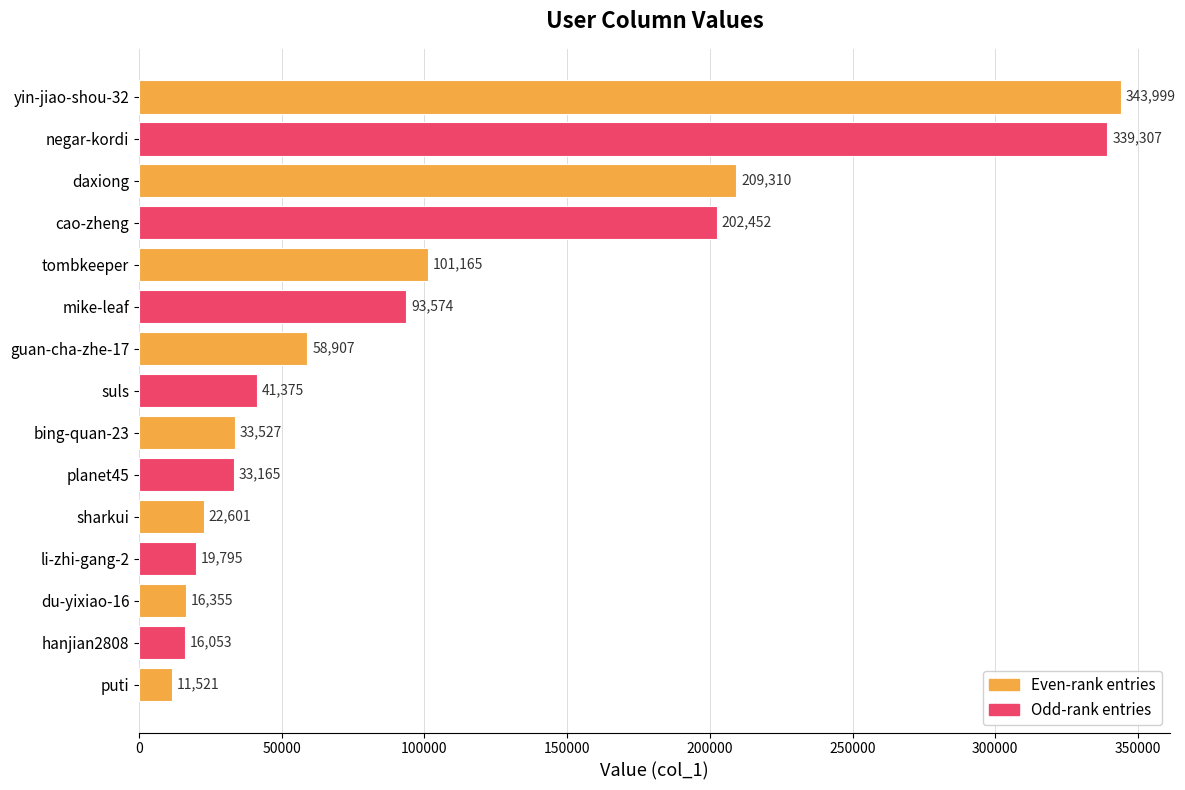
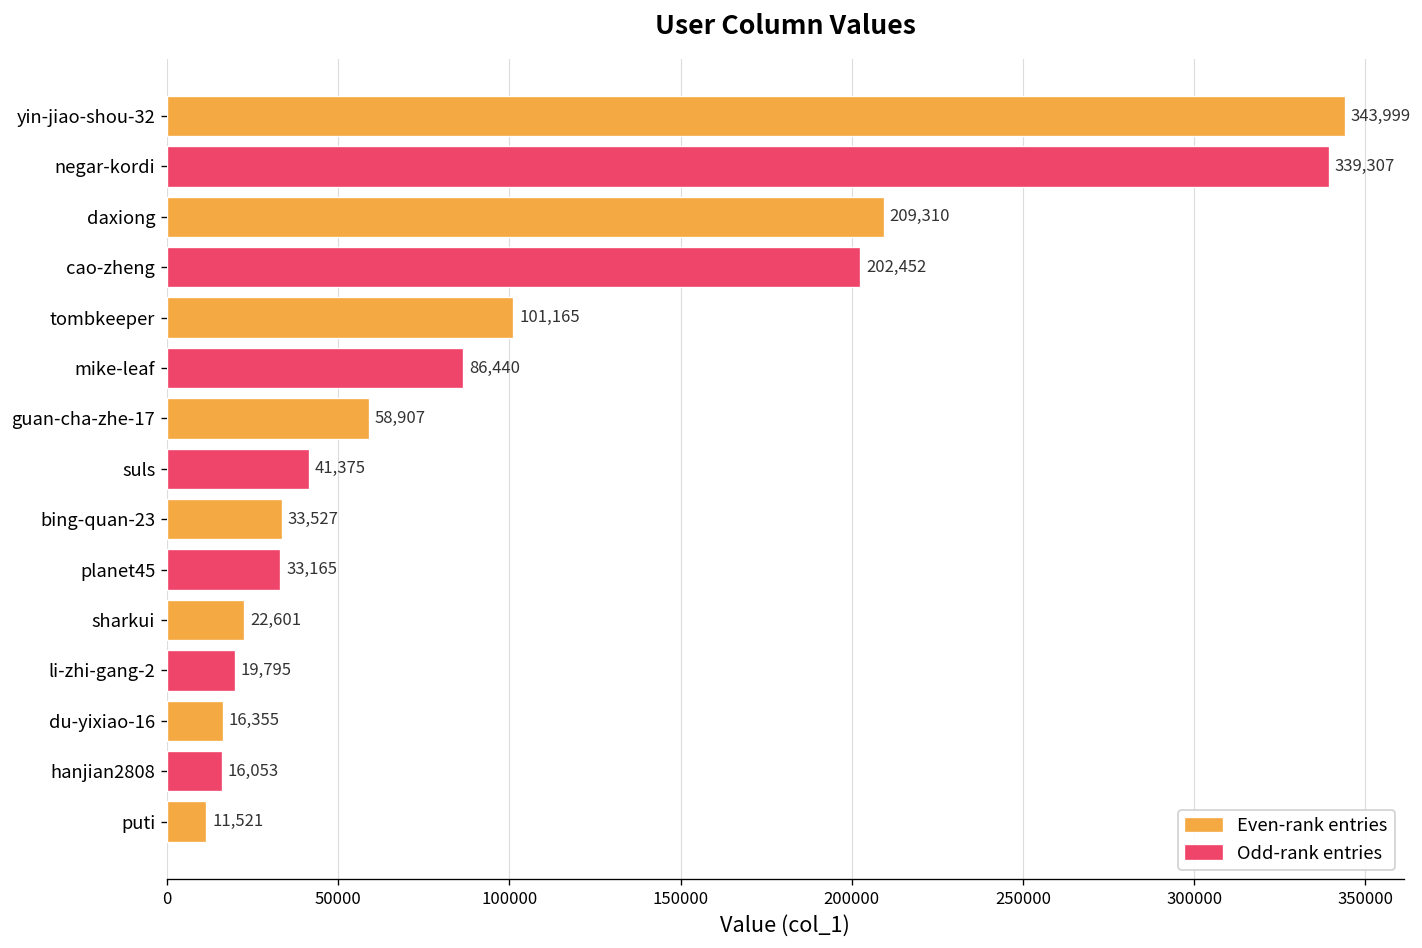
mike-leaf: 93,574 -> 86,440
